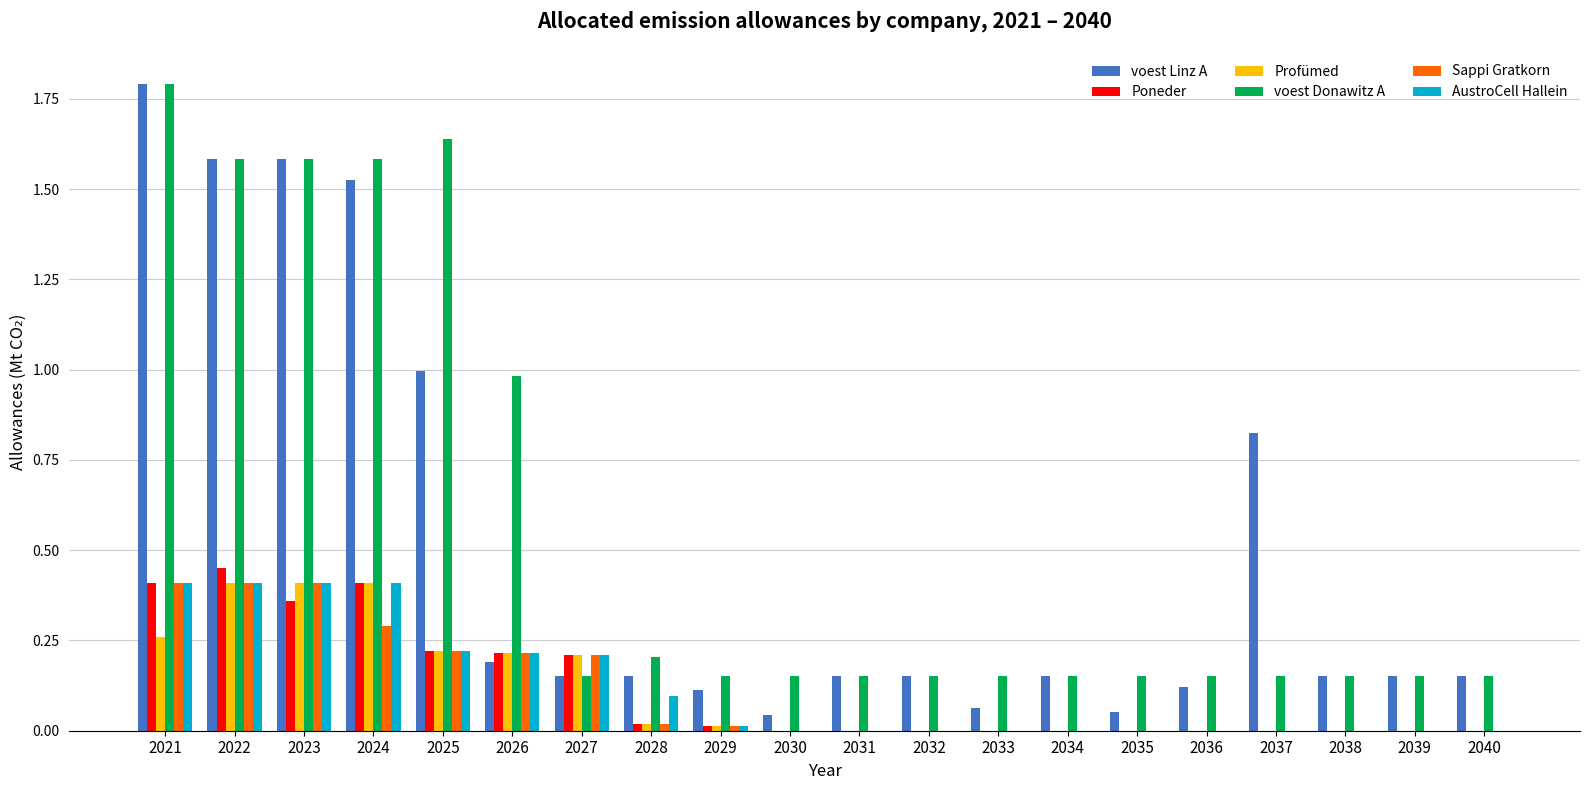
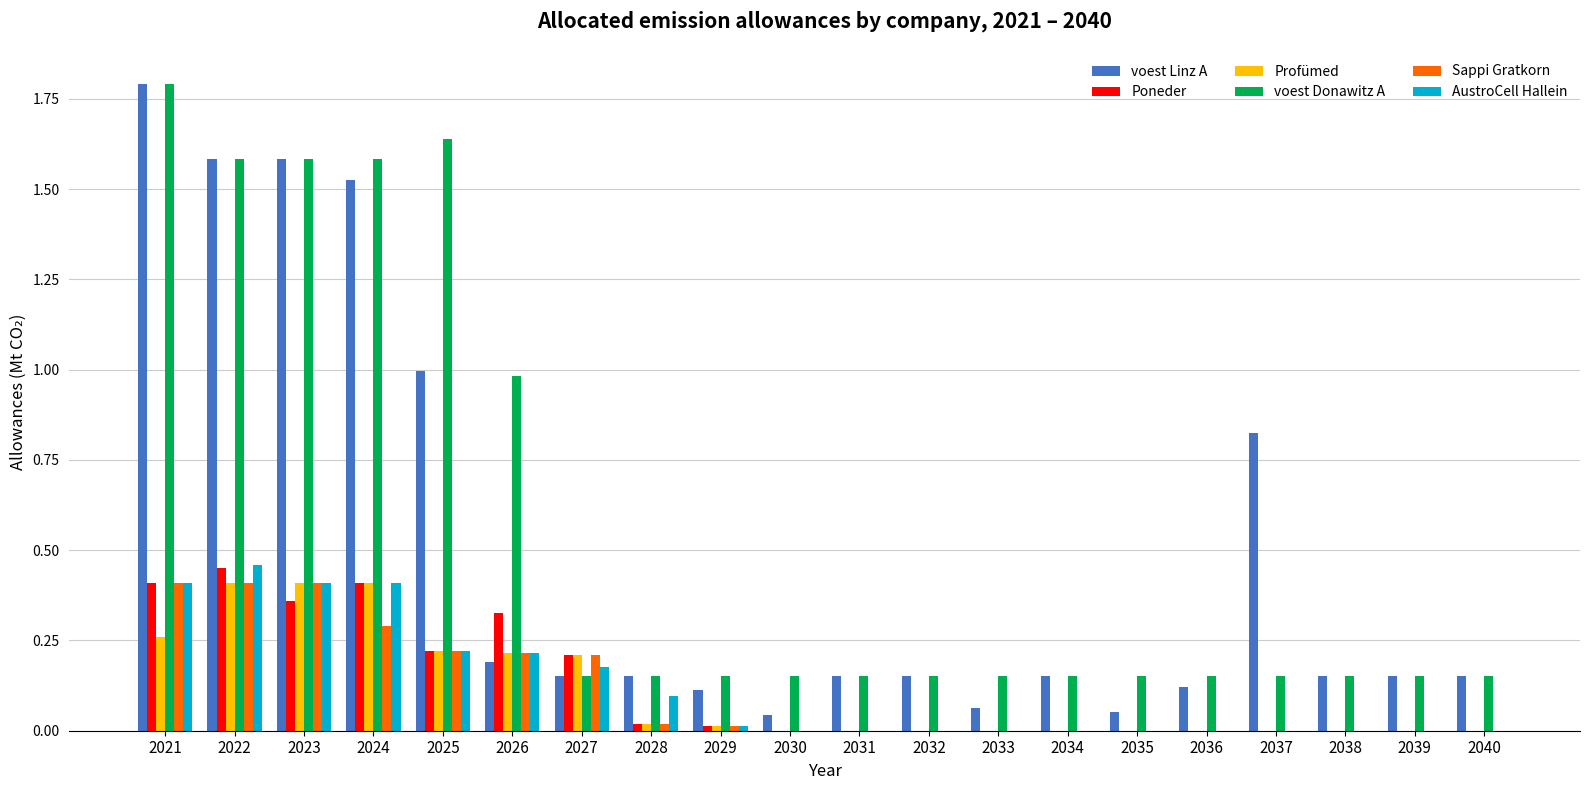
AustroCell Hallein, 2022: 0.41 -> 0.46
Poneder, 2026: 0.22 -> 0.33
AustroCell Hallein, 2027: 0.21 -> 0.18
voest Donawitz A, 2028: 0.21 -> 0.15
